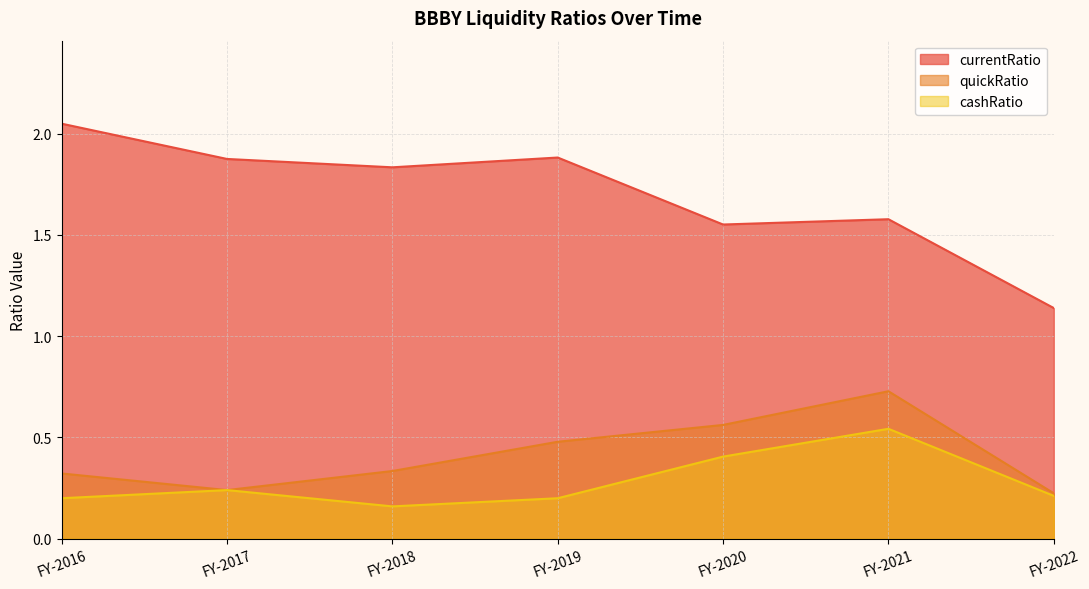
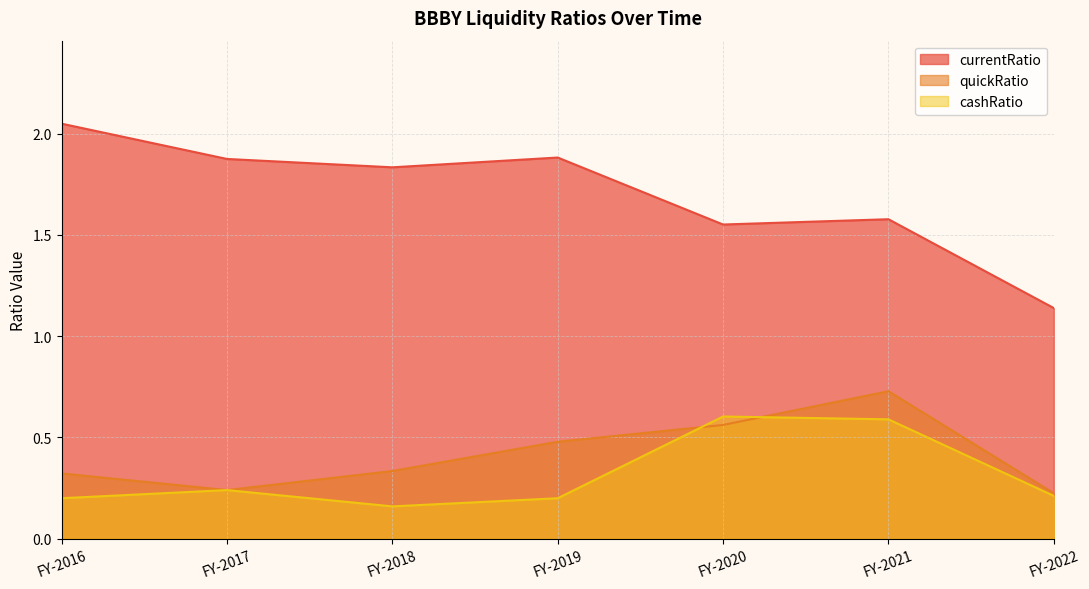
cashRatio, FY-2020: 0.41 -> 0.60
cashRatio, FY-2021: 0.54 -> 0.59
